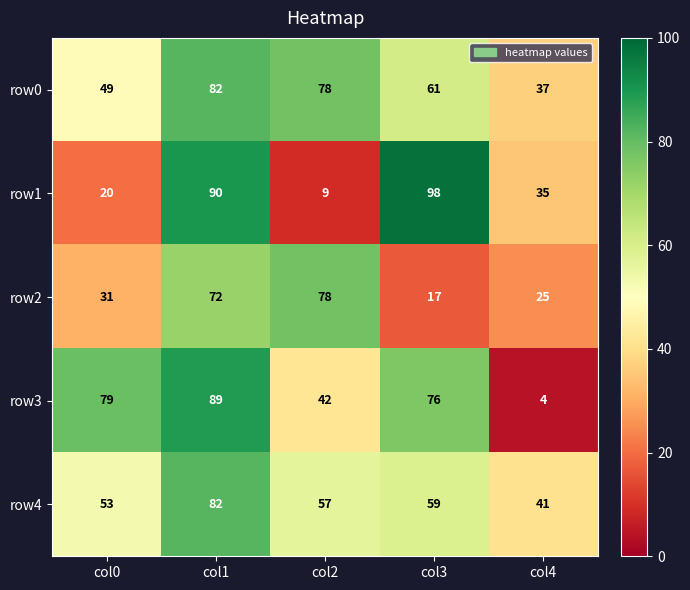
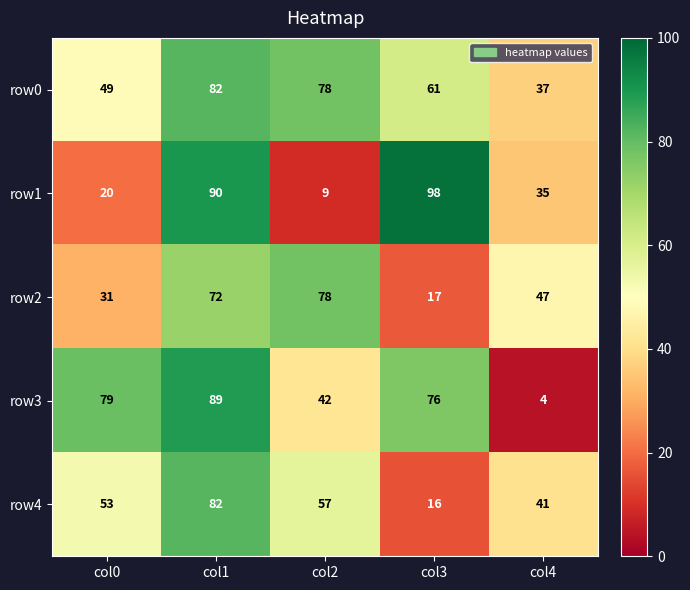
row2, col4: 25 -> 47
row4, col3: 59 -> 16
